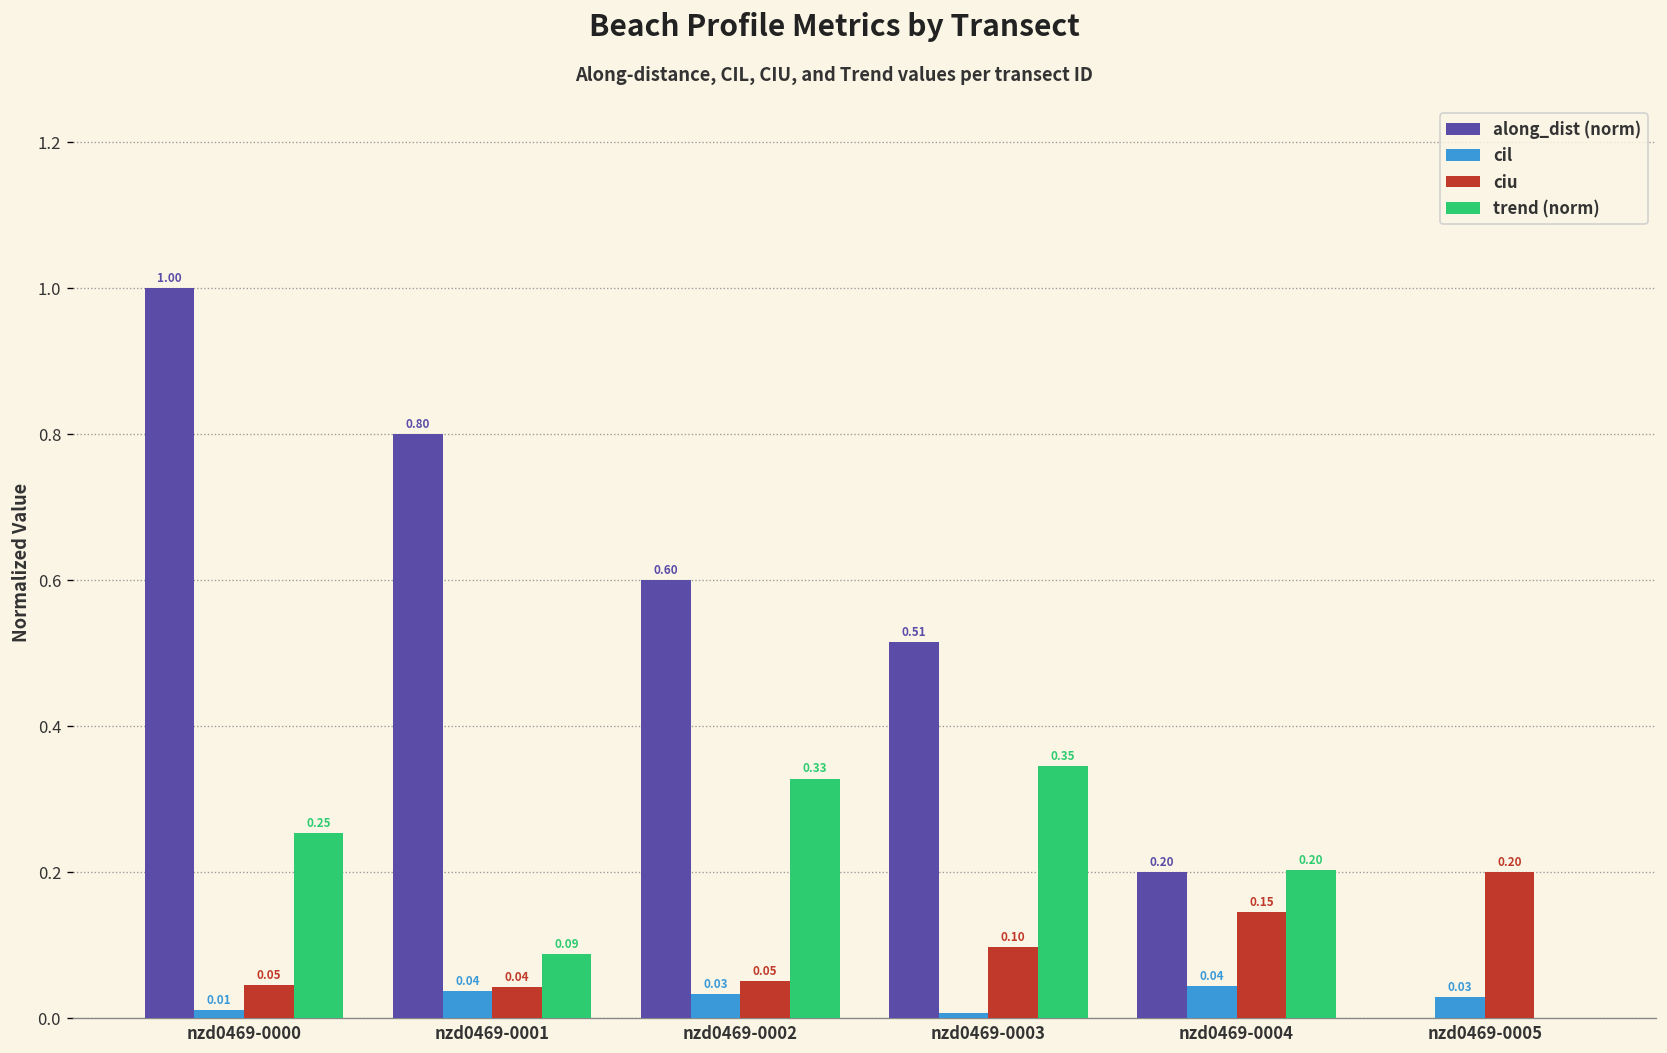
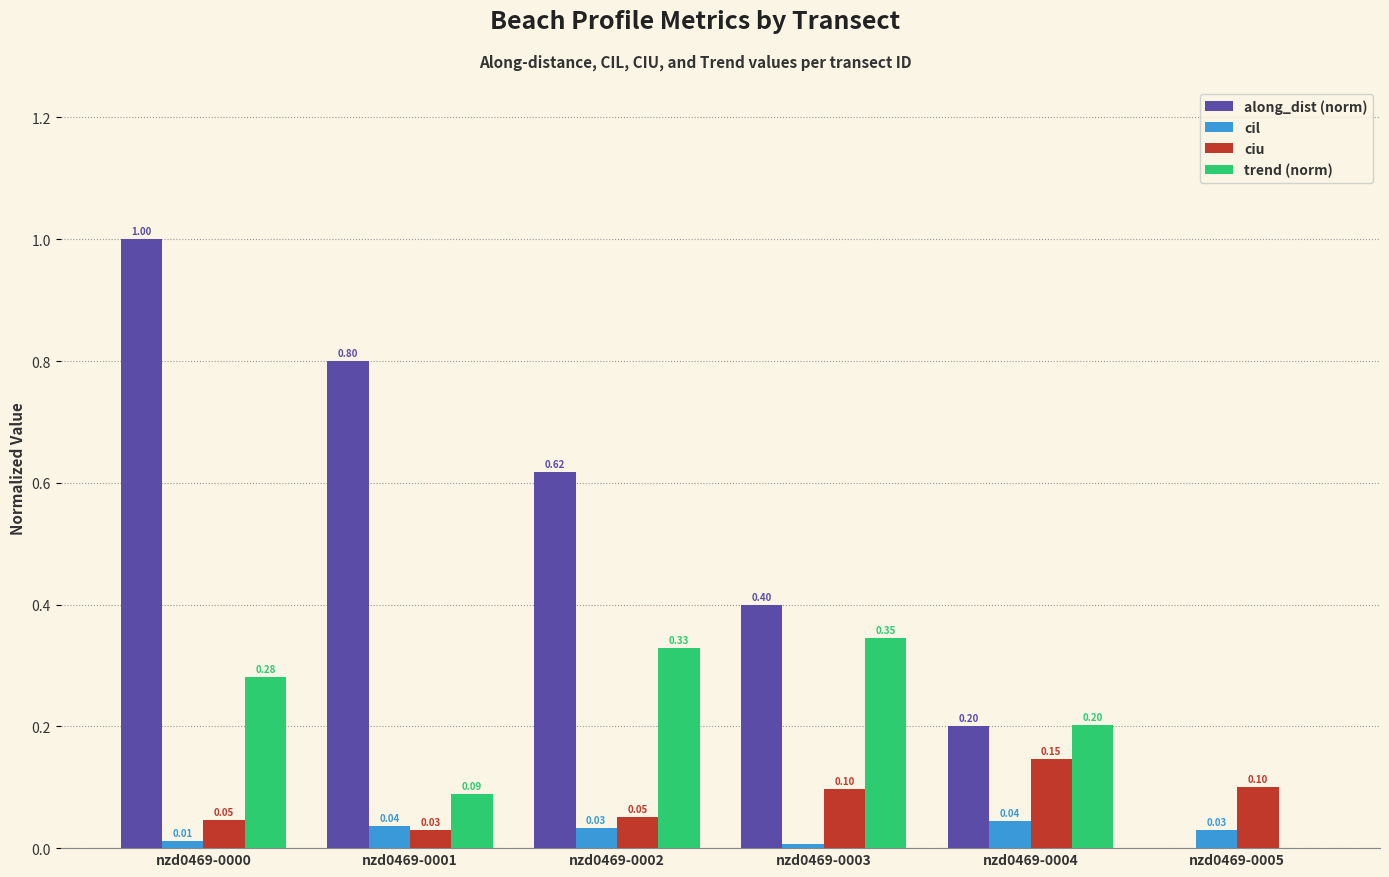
trend (norm), nzd0469-0000: 0.25 -> 0.28
ciu, nzd0469-0001: 0.04 -> 0.03
along_dist (norm), nzd0469-0002: 0.60 -> 0.62
along_dist (norm), nzd0469-0003: 0.51 -> 0.40
ciu, nzd0469-0005: 0.20 -> 0.10
